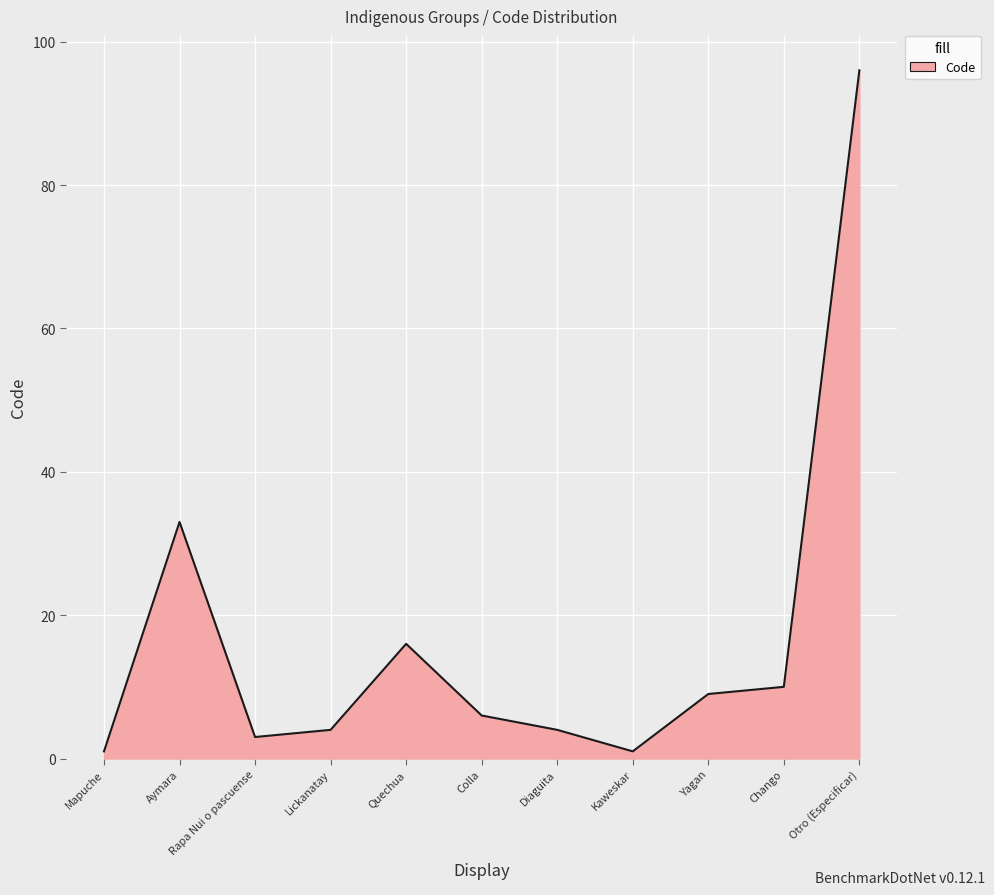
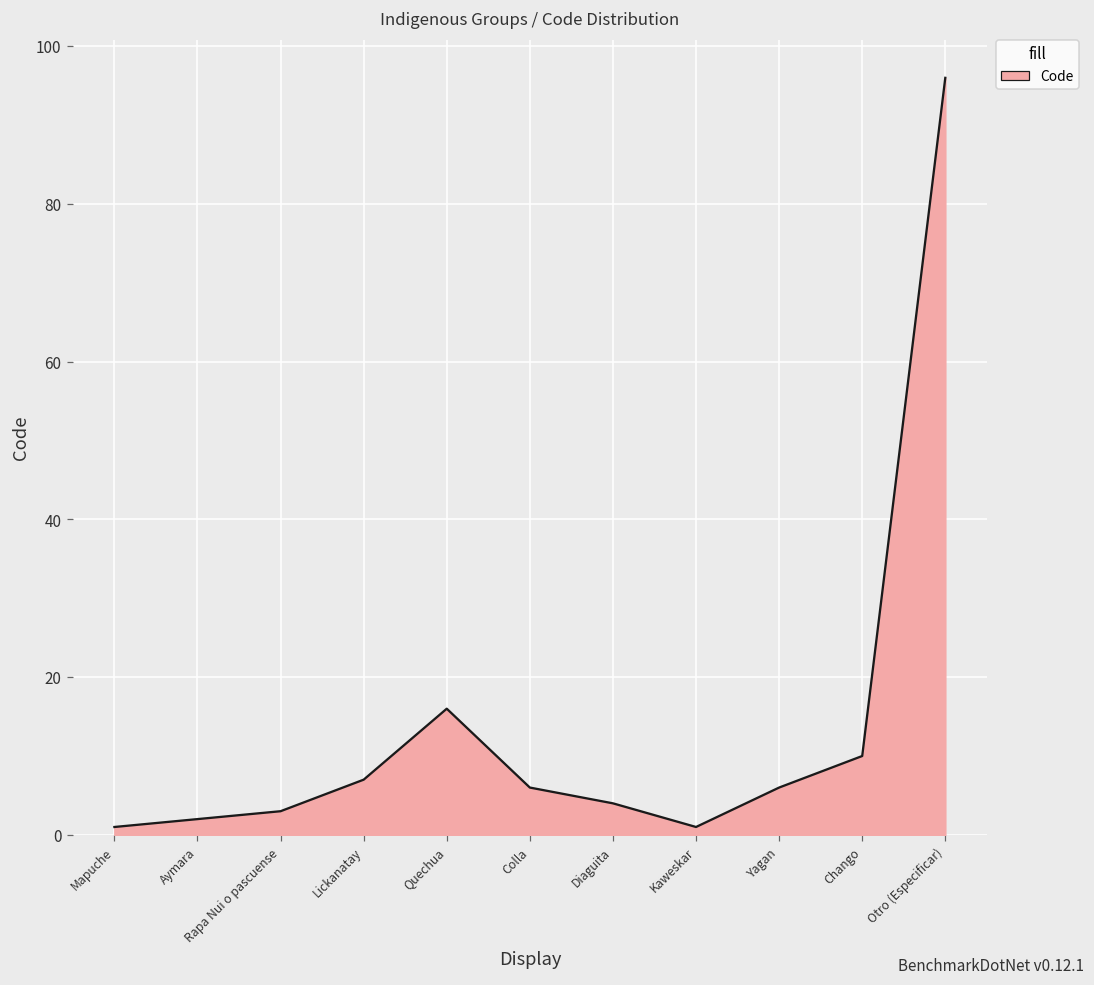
Aymara: 33 -> 2
Lickanatay: 4 -> 7
Yagan: 9 -> 6
